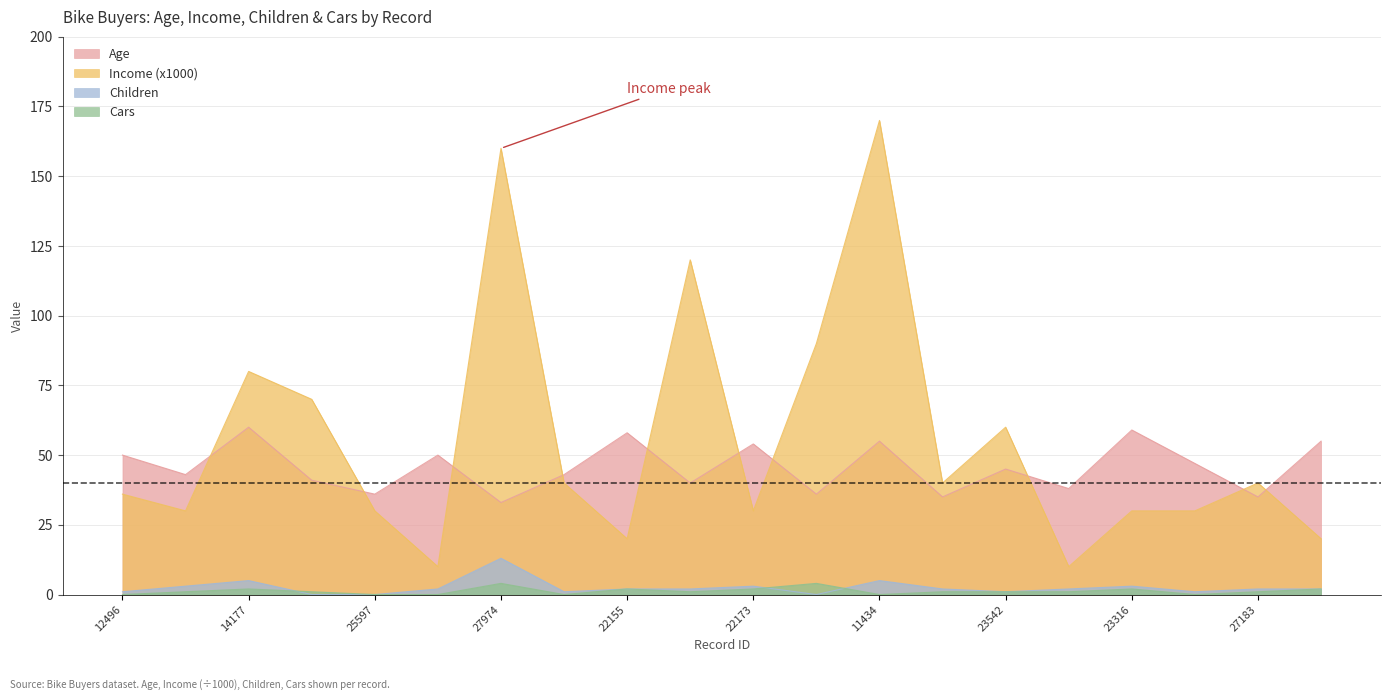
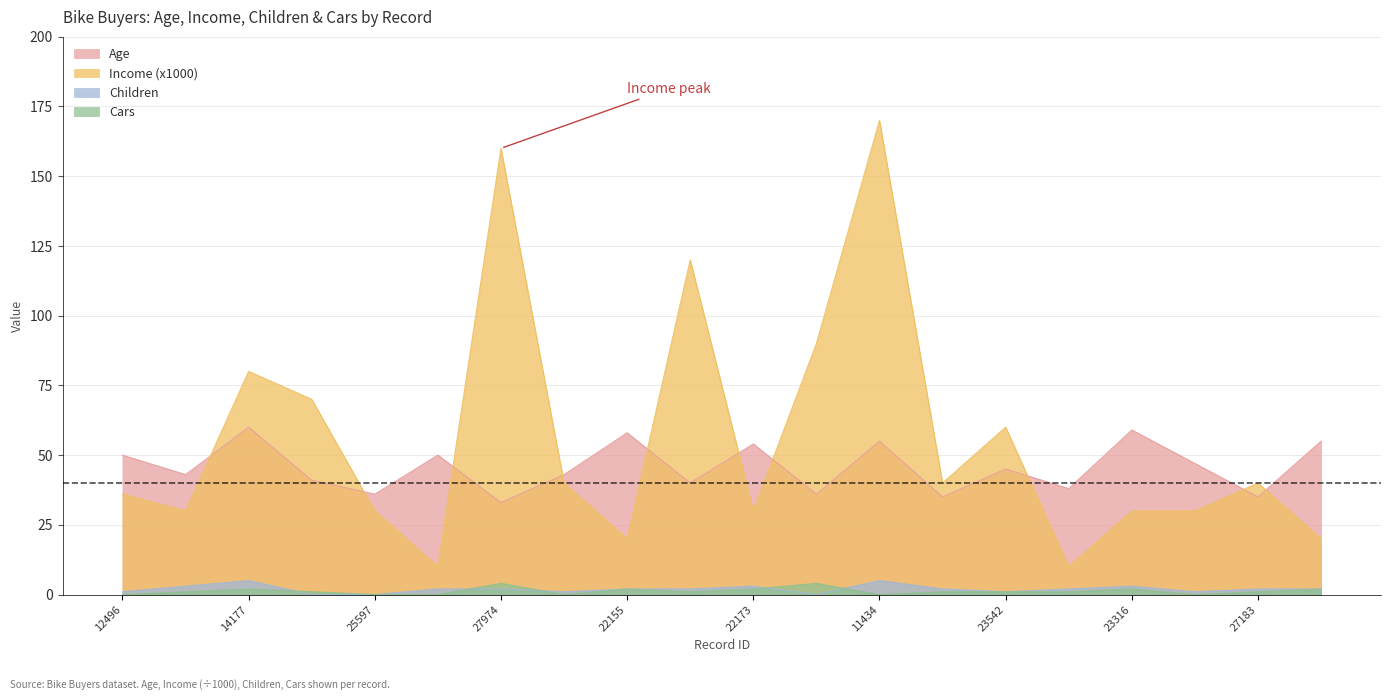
Children, 27974: 13 -> 2
